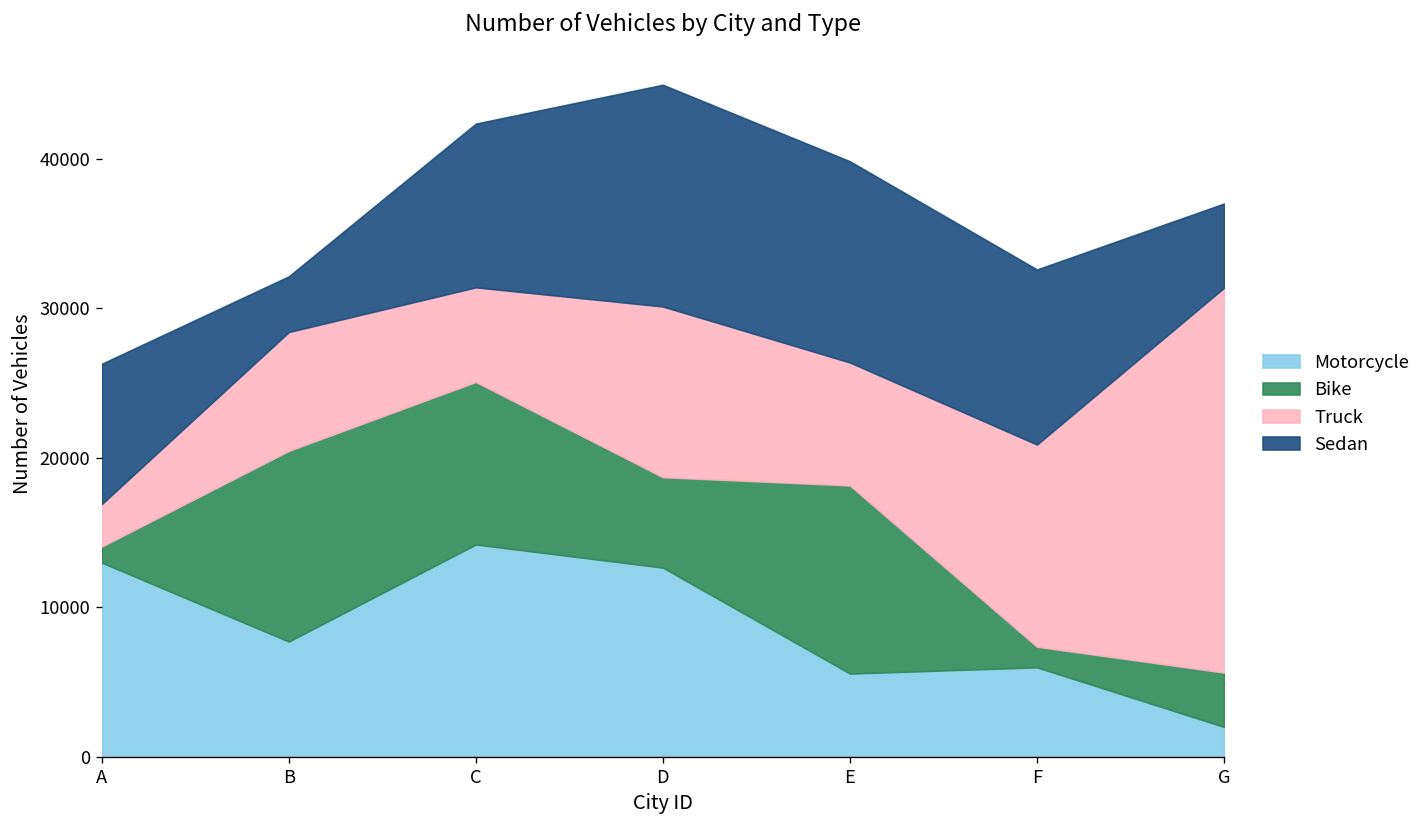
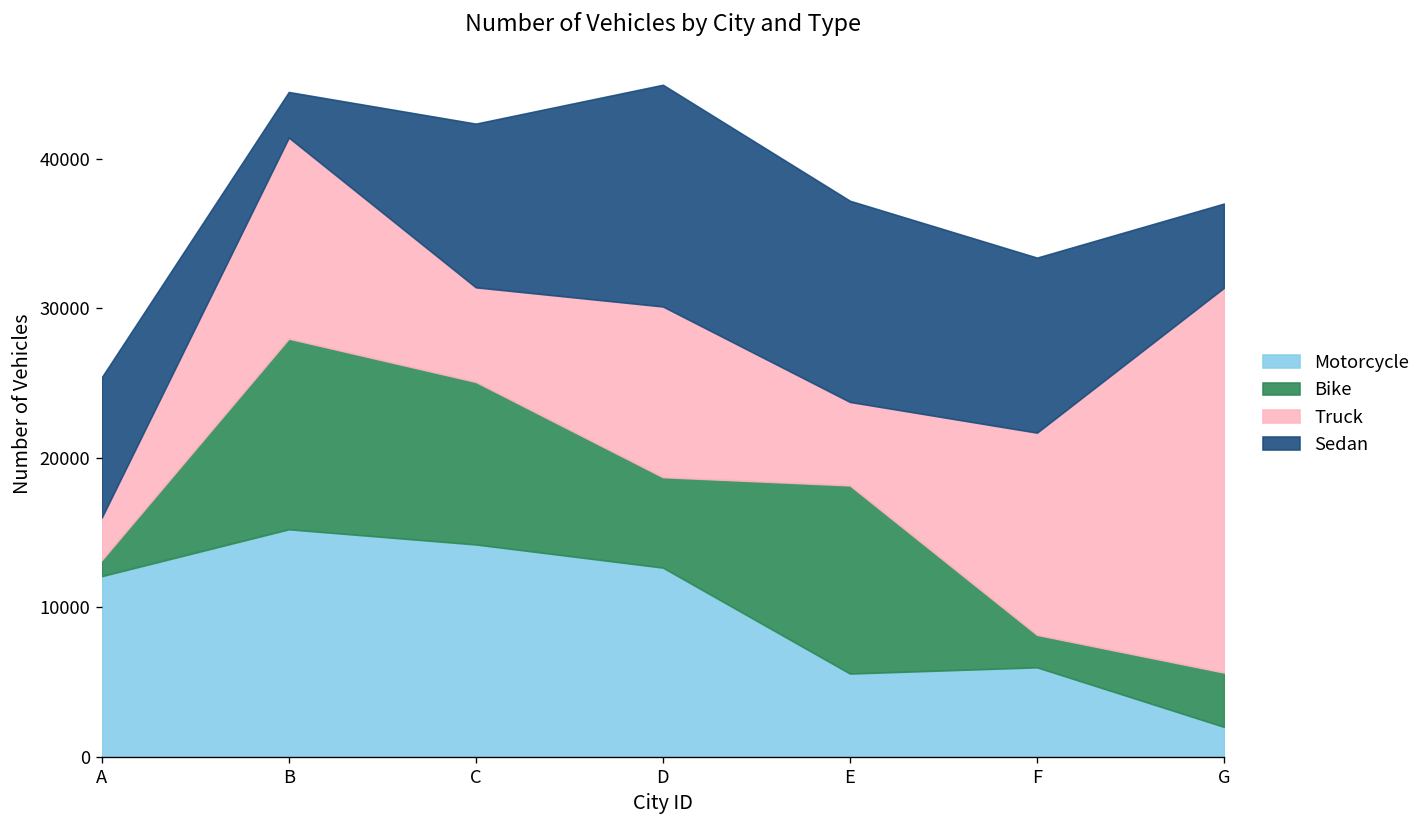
Motorcycle, A: 13000 -> 12100
Motorcycle, B: 7700 -> 15200
Truck, B: 8000 -> 13500
Sedan, B: 3700 -> 3000
Truck, E: 8200 -> 5600
Bike, F: 1400 -> 2200
